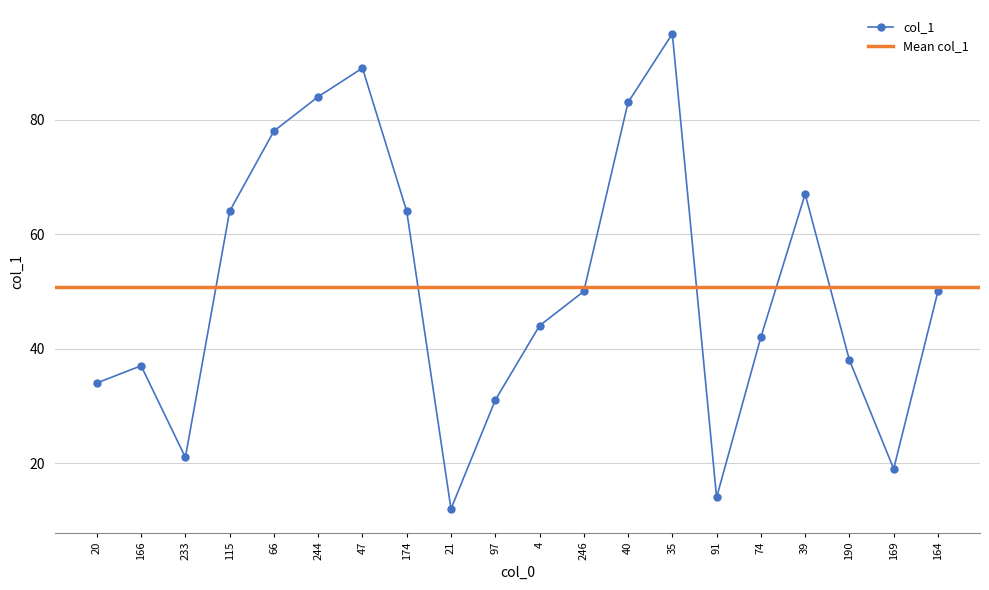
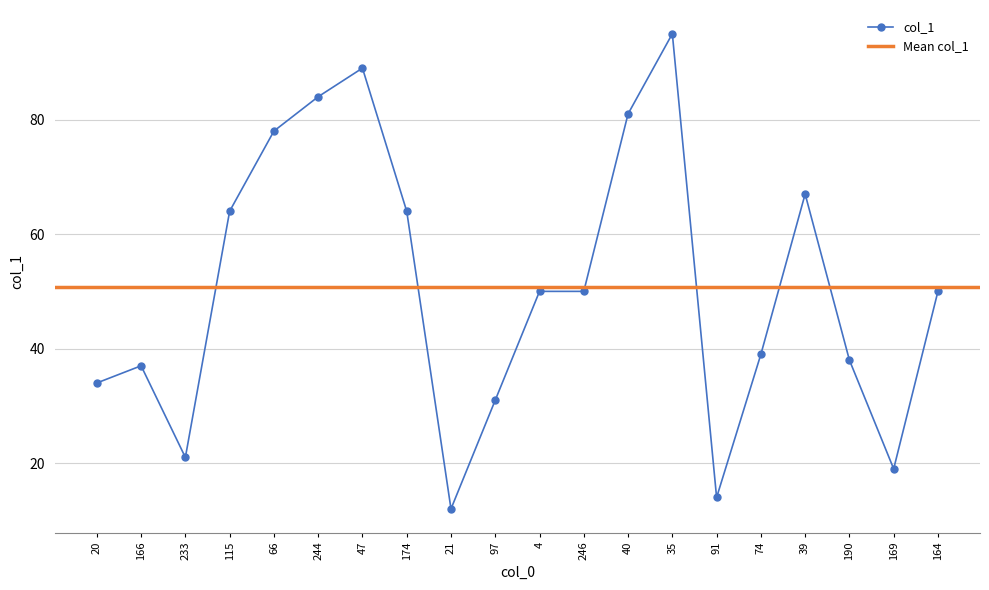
4: 44 -> 50
40: 83 -> 81
74: 42 -> 39
